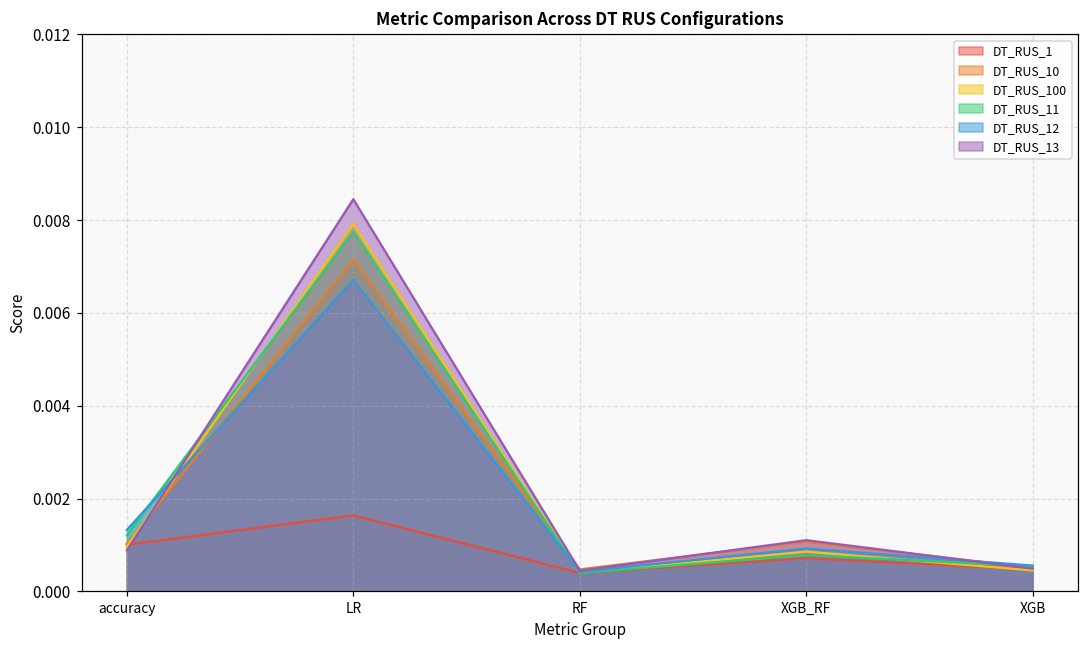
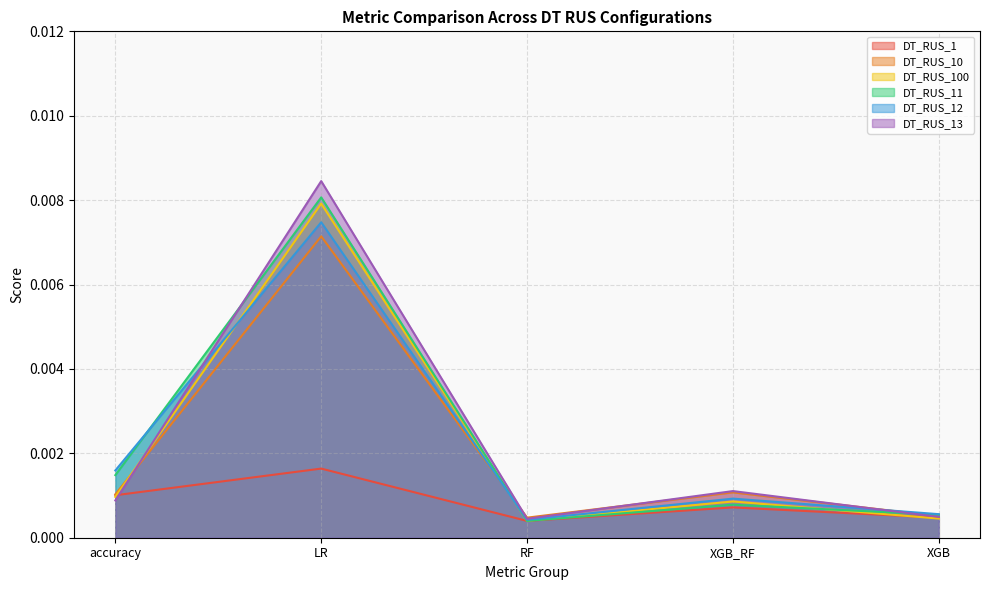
DT_RUS_11, accuracy: 0.0012 -> 0.0015
DT_RUS_12, accuracy: 0.0013 -> 0.0016
DT_RUS_11, LR: 0.0078 -> 0.0081
DT_RUS_12, LR: 0.0067 -> 0.0075
